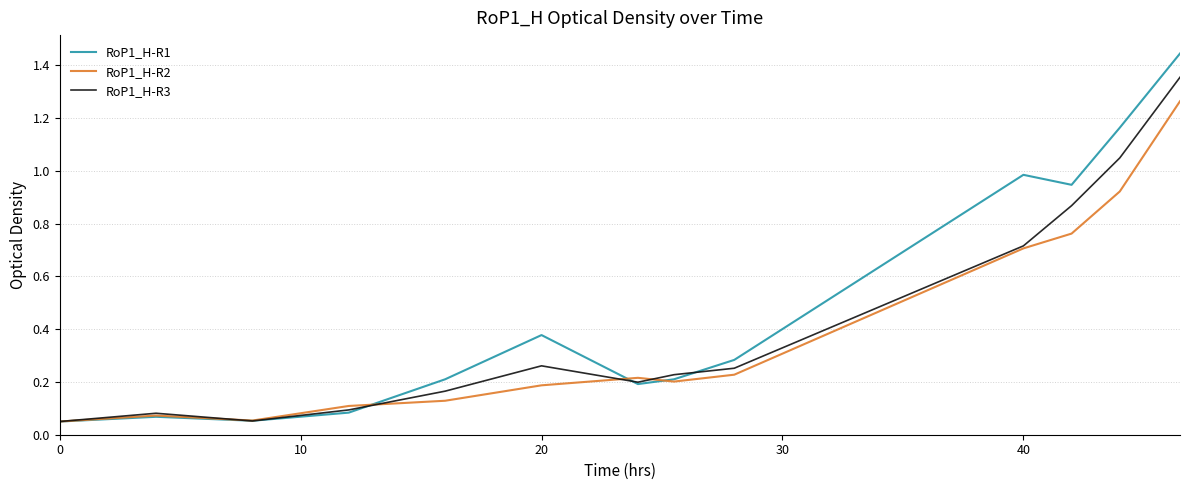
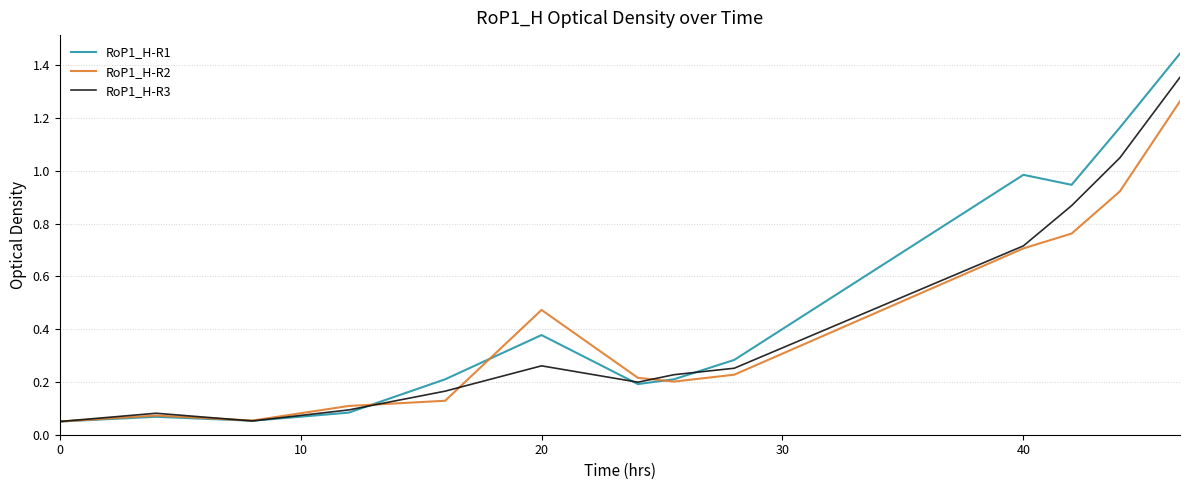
RoP1_H-R2, 20: 0.19 -> 0.47
